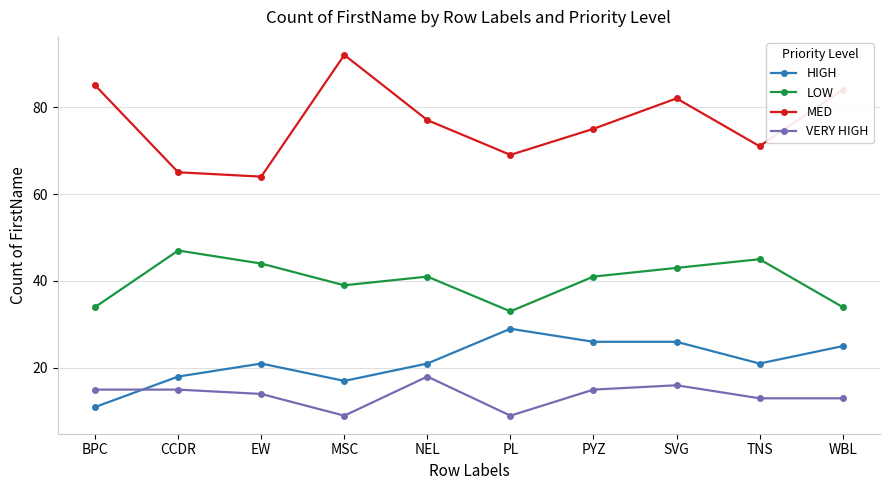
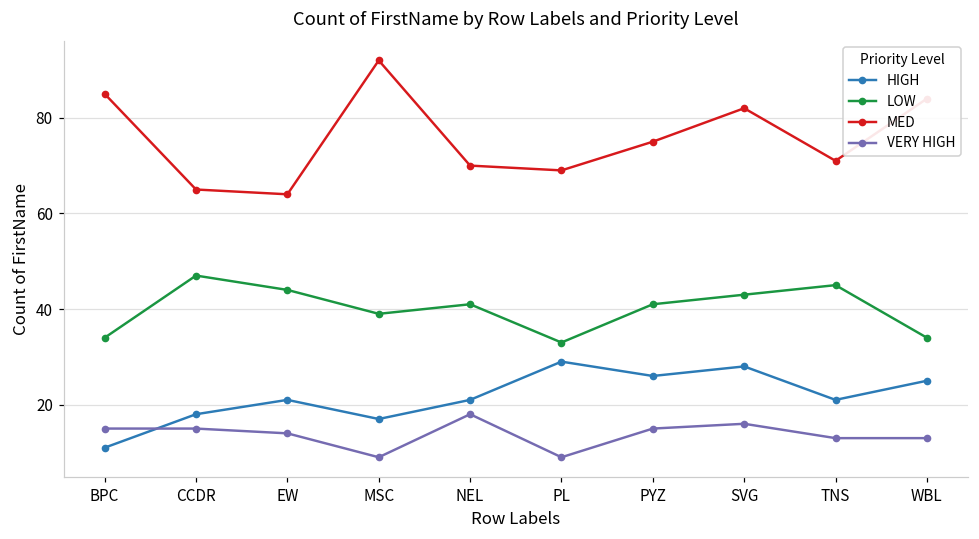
MED, NEL: 77 -> 70
HIGH, SVG: 26 -> 28
